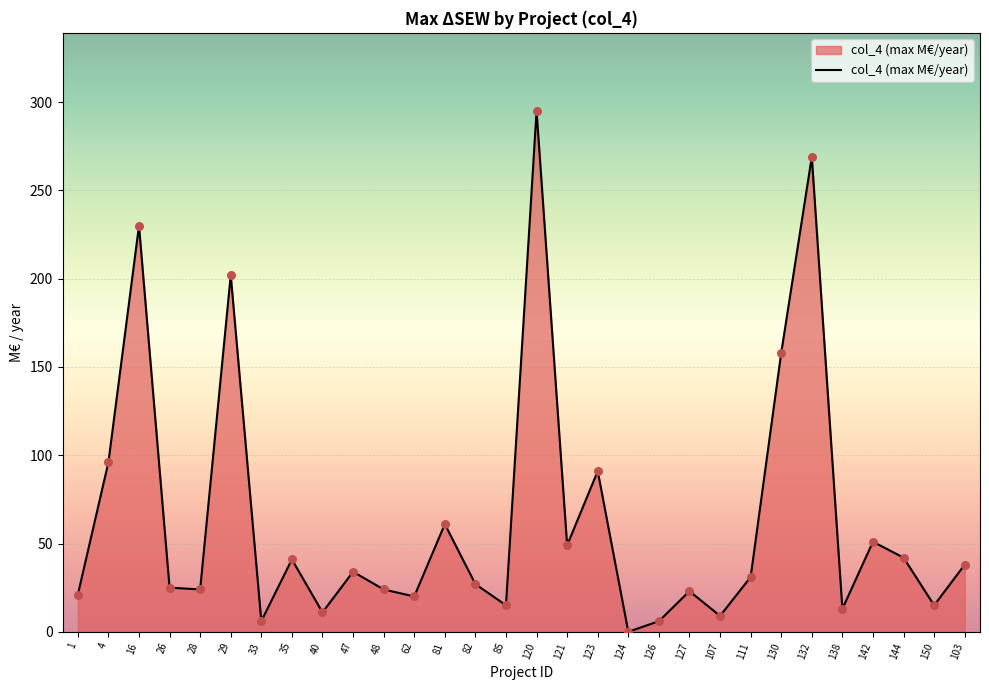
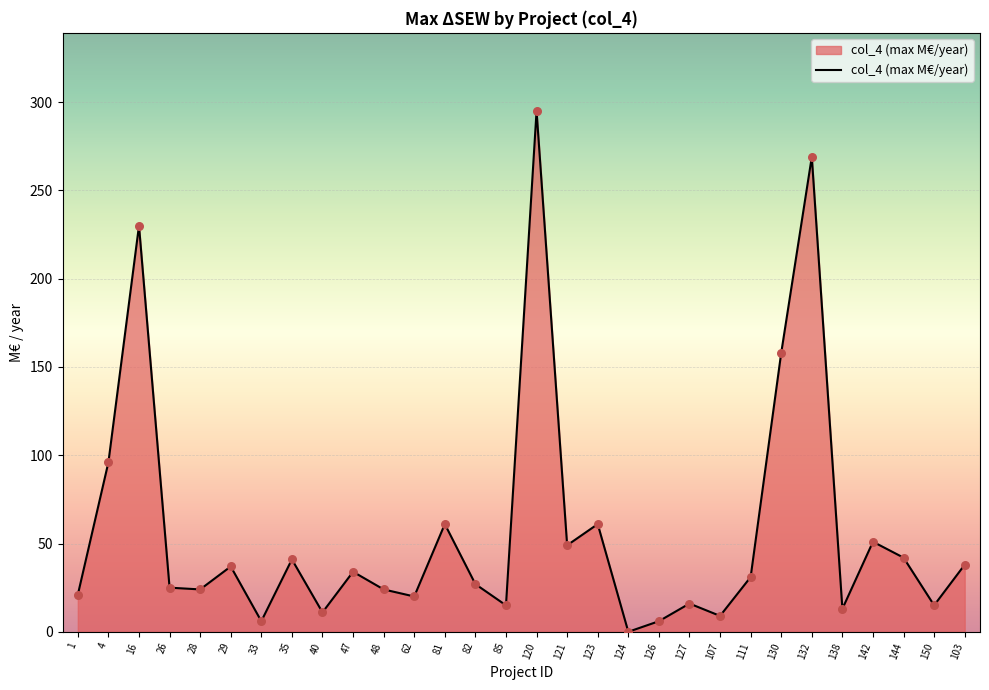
29: 202 -> 37
123: 91 -> 61
127: 23 -> 16
